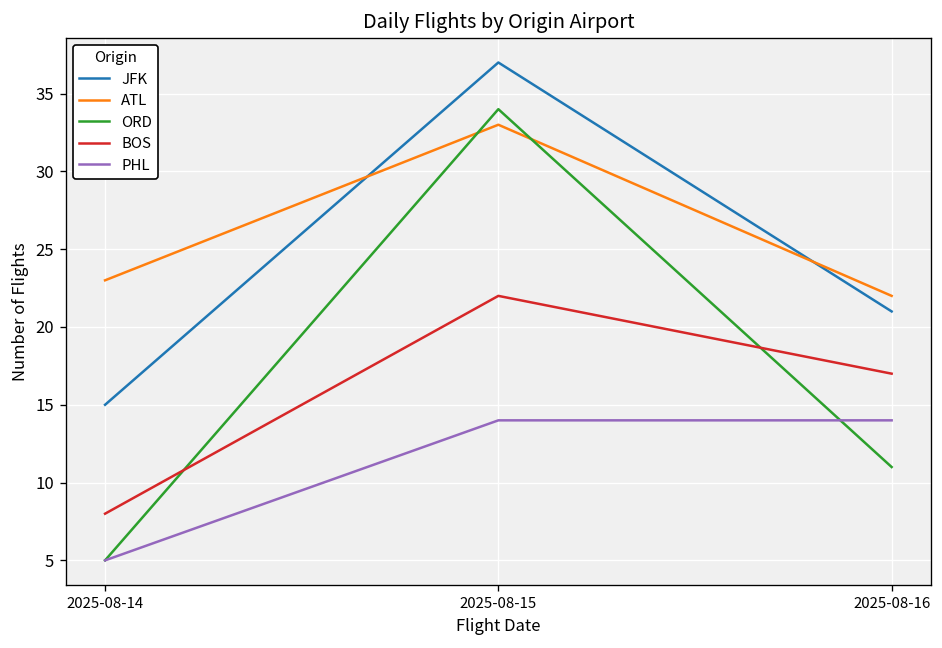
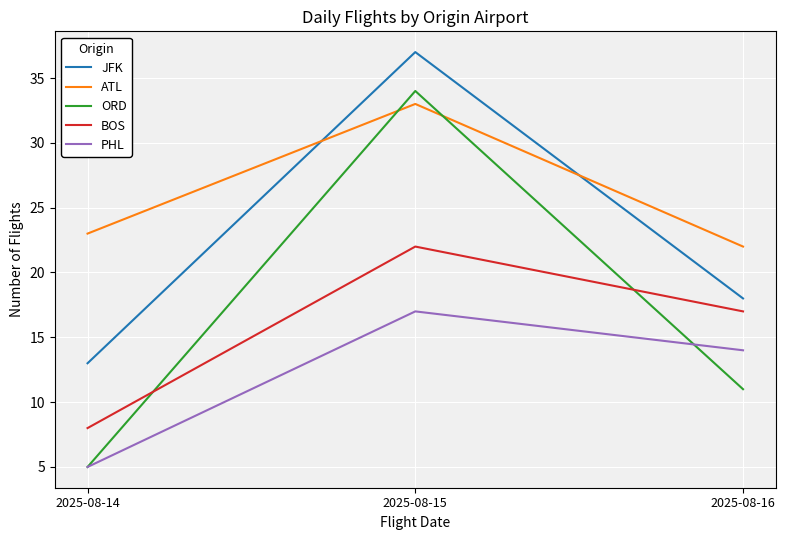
JFK, 2025-08-14: 15 -> 13
PHL, 2025-08-15: 14 -> 17
JFK, 2025-08-16: 21 -> 18
